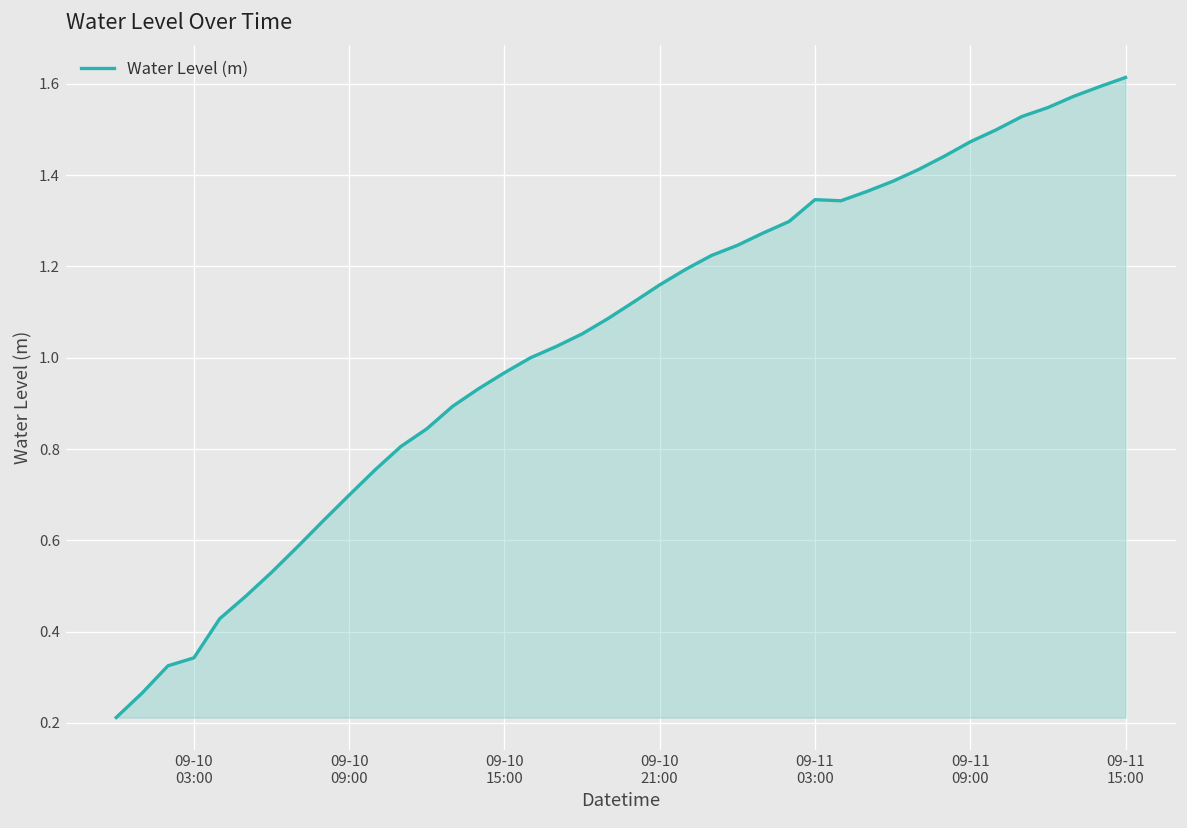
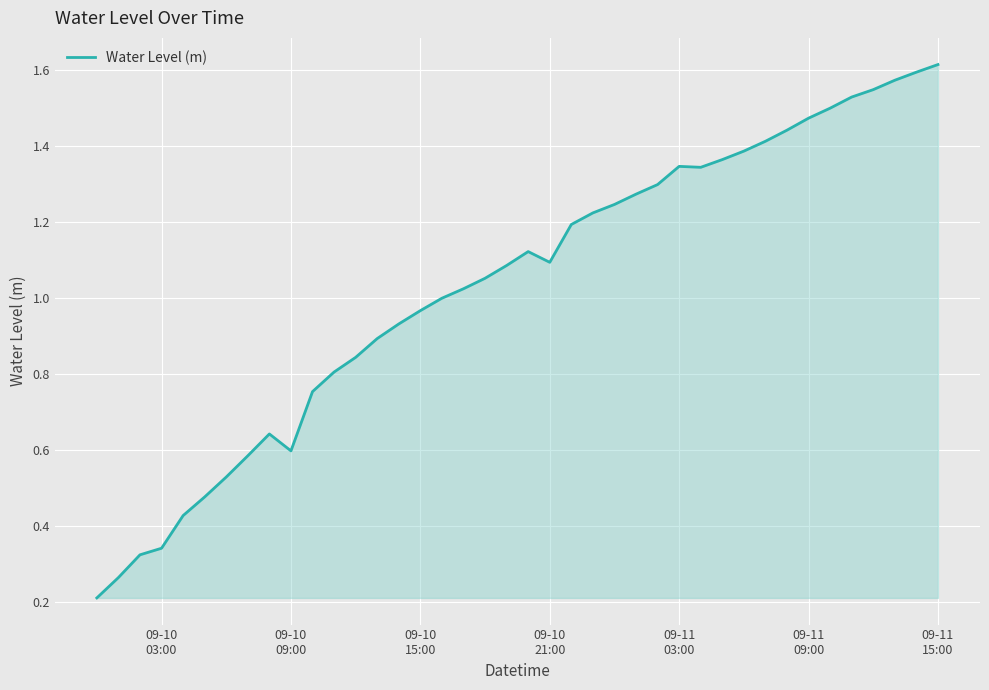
09-10 09:00: 0.70 -> 0.60
09-10 21:00: 1.16 -> 1.09
